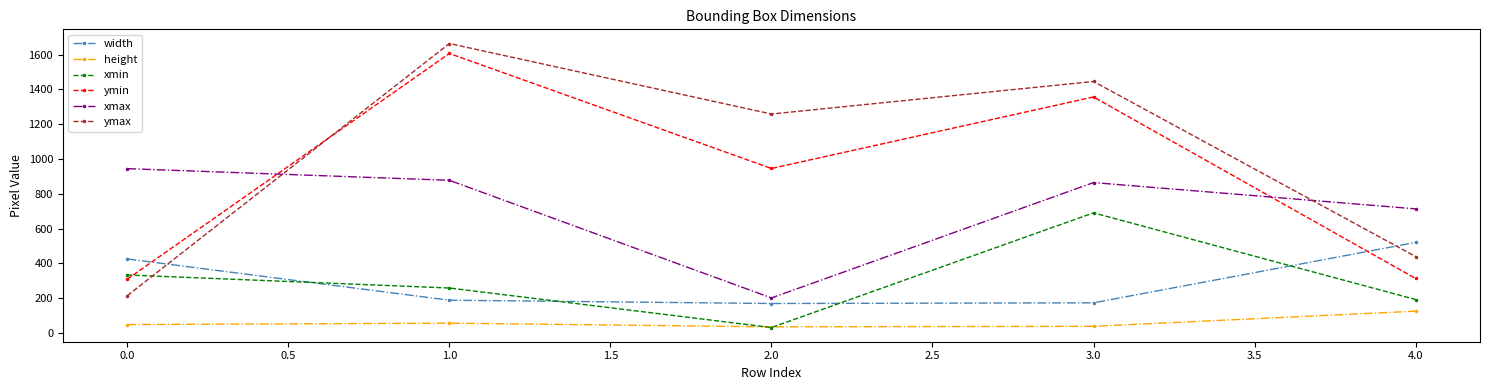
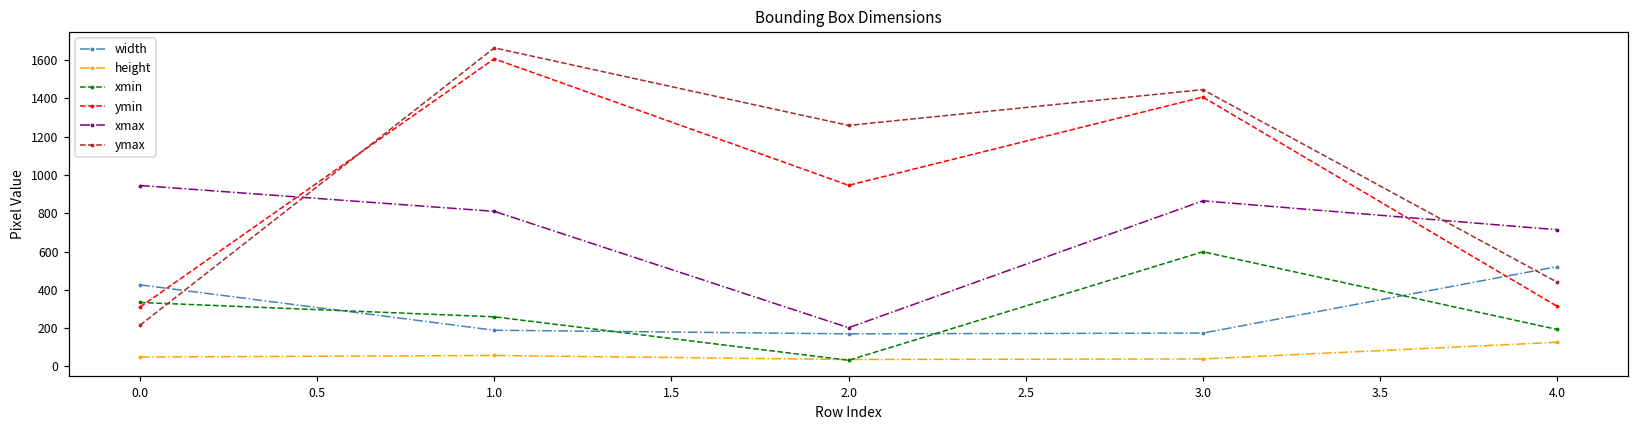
xmax, 1.0: 880 -> 810
xmin, 3.0: 690 -> 600
ymin, 3.0: 1360 -> 1410
